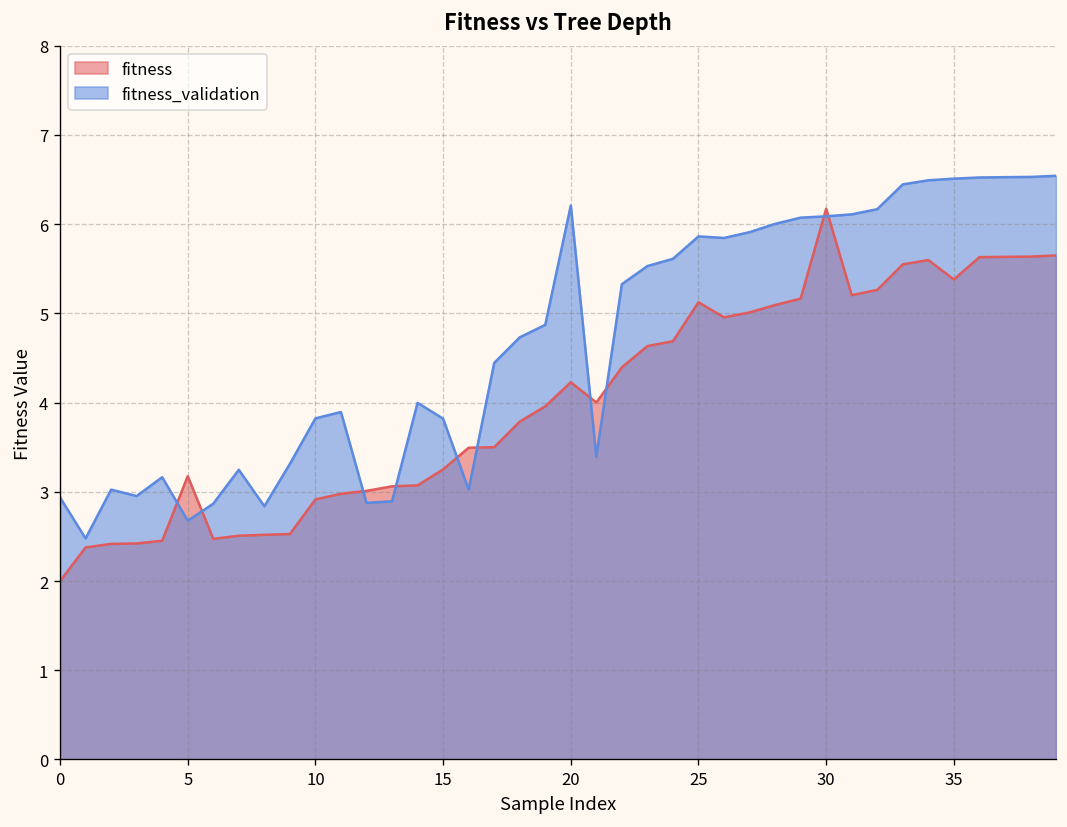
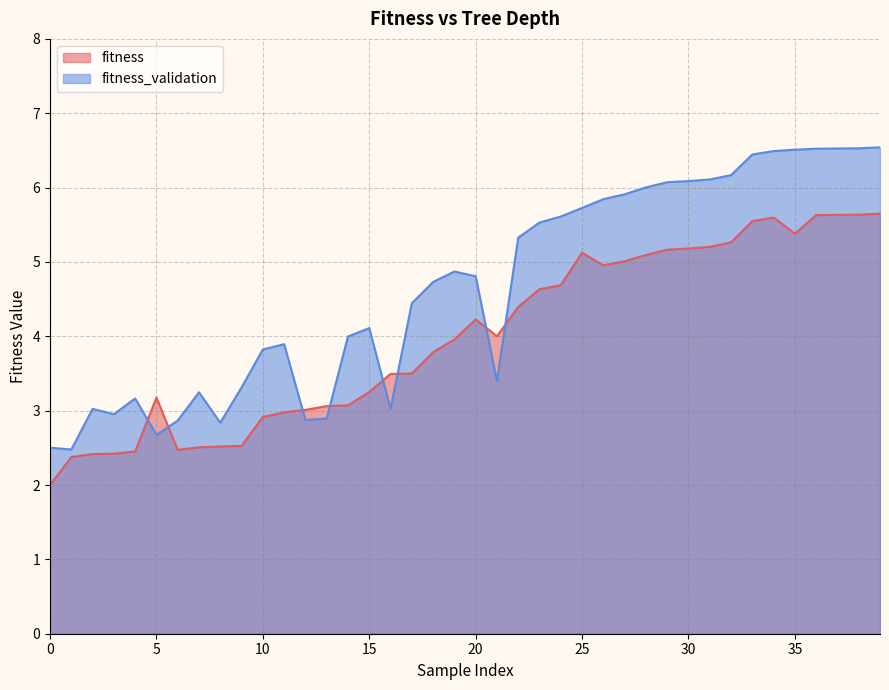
fitness_validation, 0: 2.9 -> 2.5
fitness_validation, 15: 3.8 -> 4.1
fitness_validation, 20: 6.2 -> 4.8
fitness_validation, 25: 5.9 -> 5.7
fitness, 30: 6.2 -> 5.2
